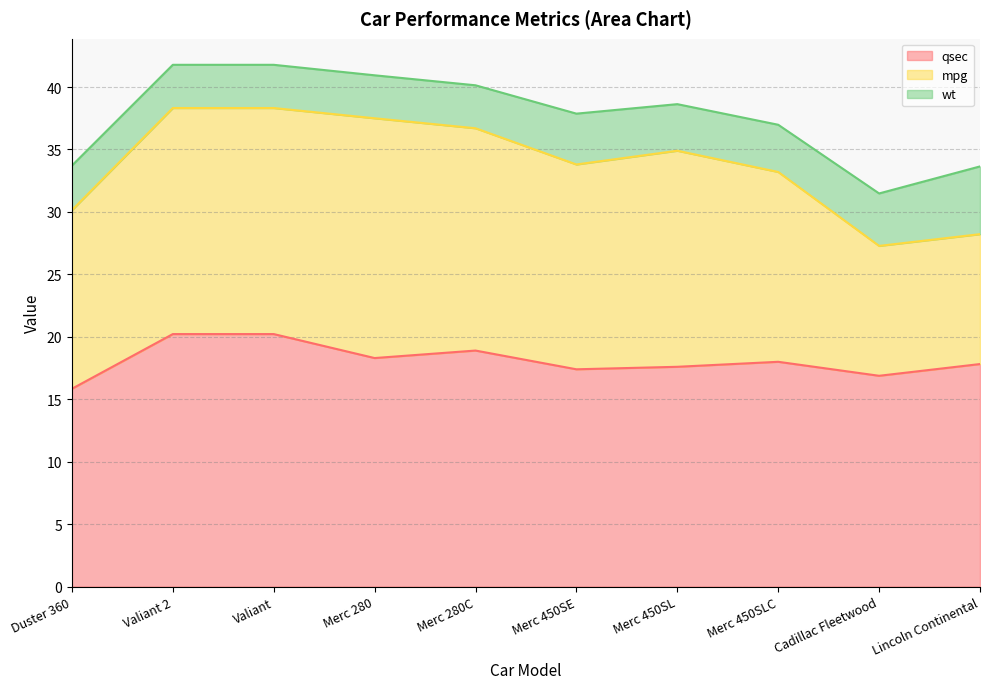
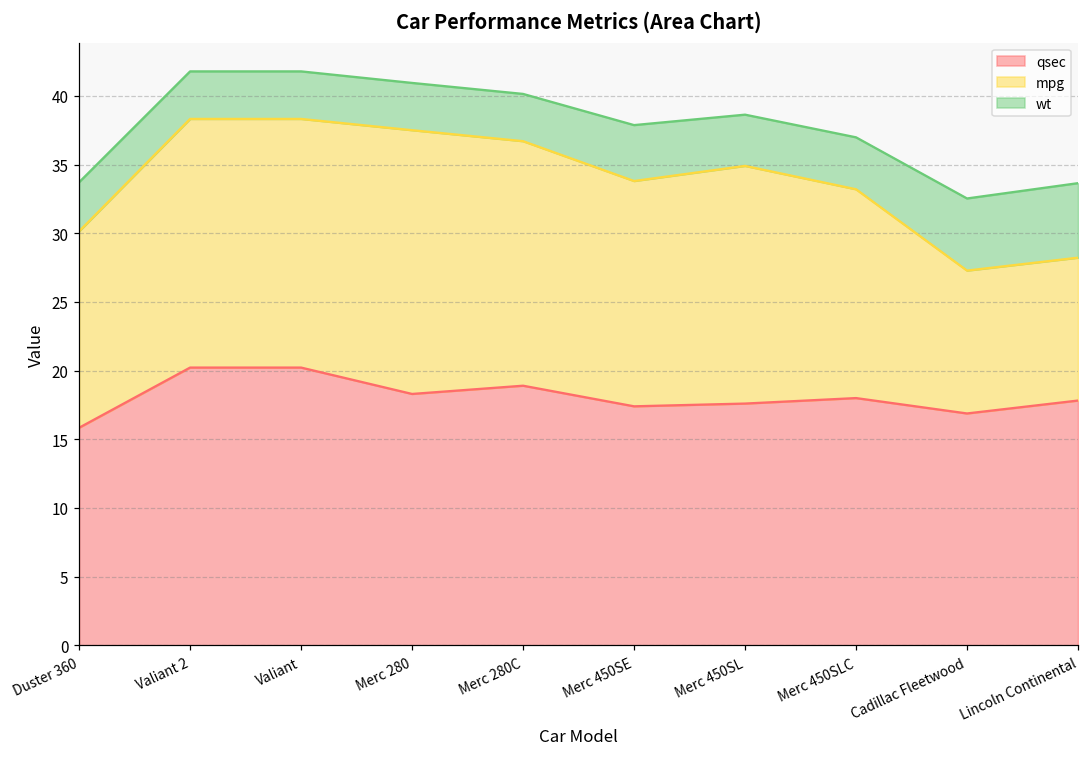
wt, Cadillac Fleetwood: 4.2 -> 5.3
